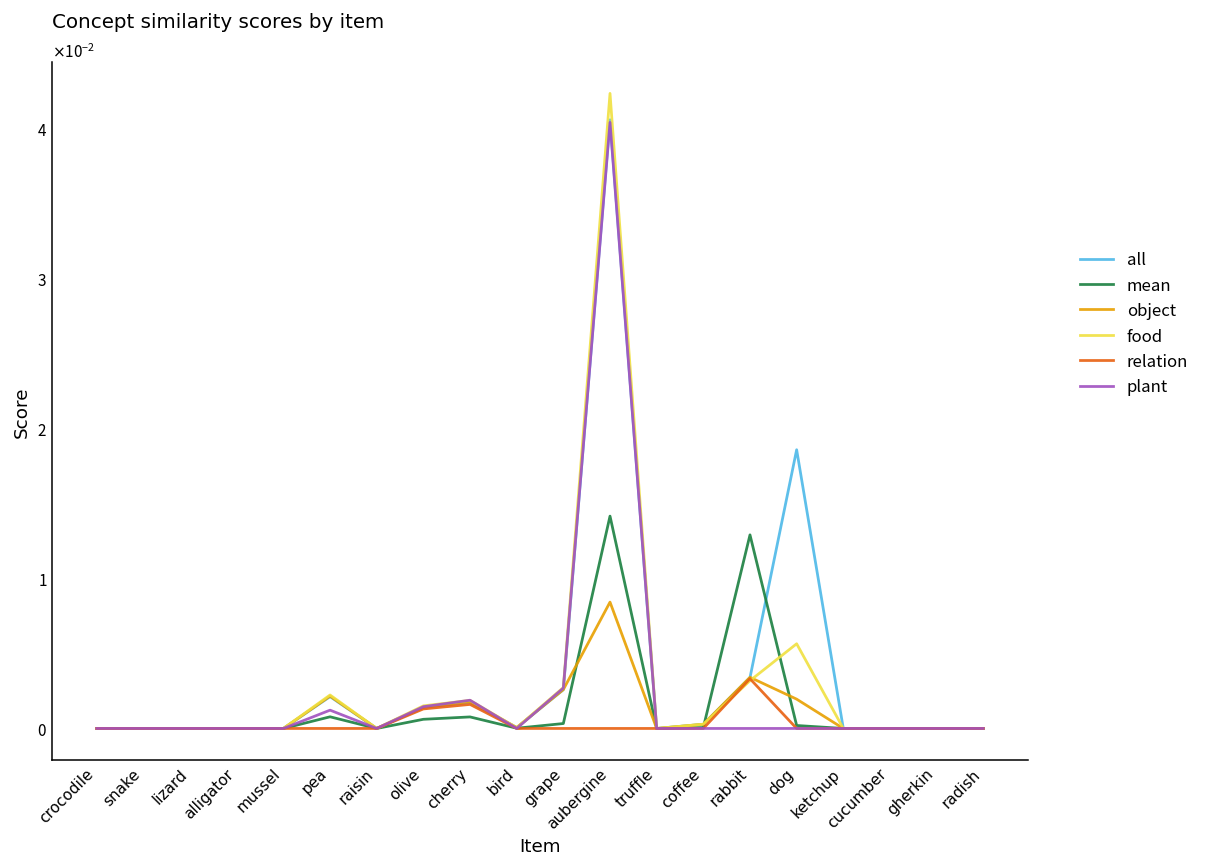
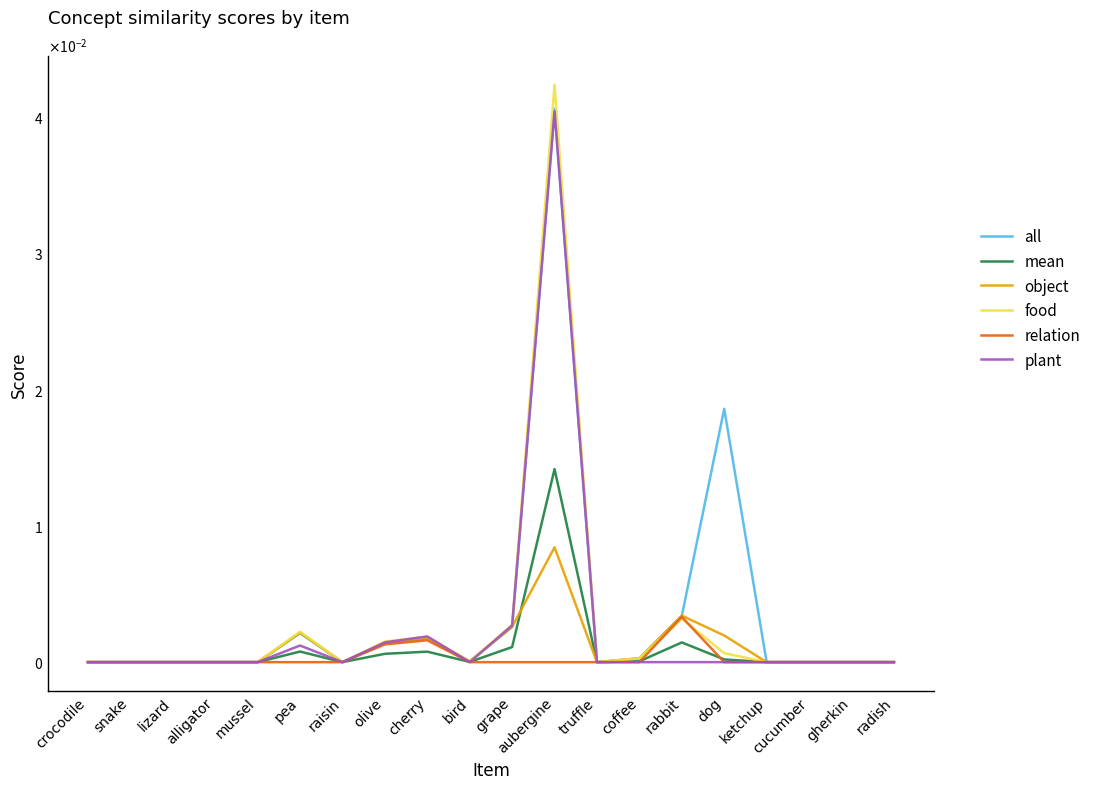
mean, grape: 0.0003 -> 0.0011
mean, rabbit: 0.0129 -> 0.0014
food, dog: 0.0057 -> 0.0007
